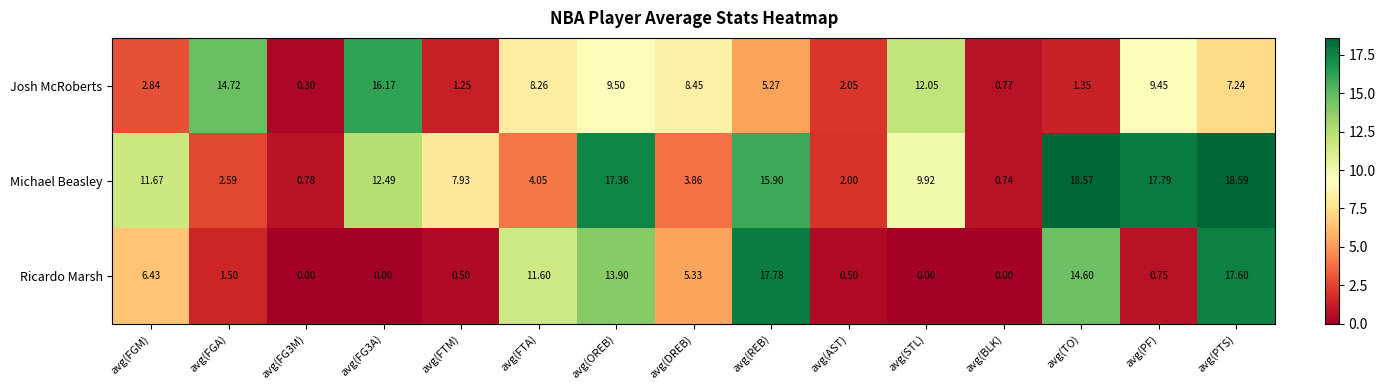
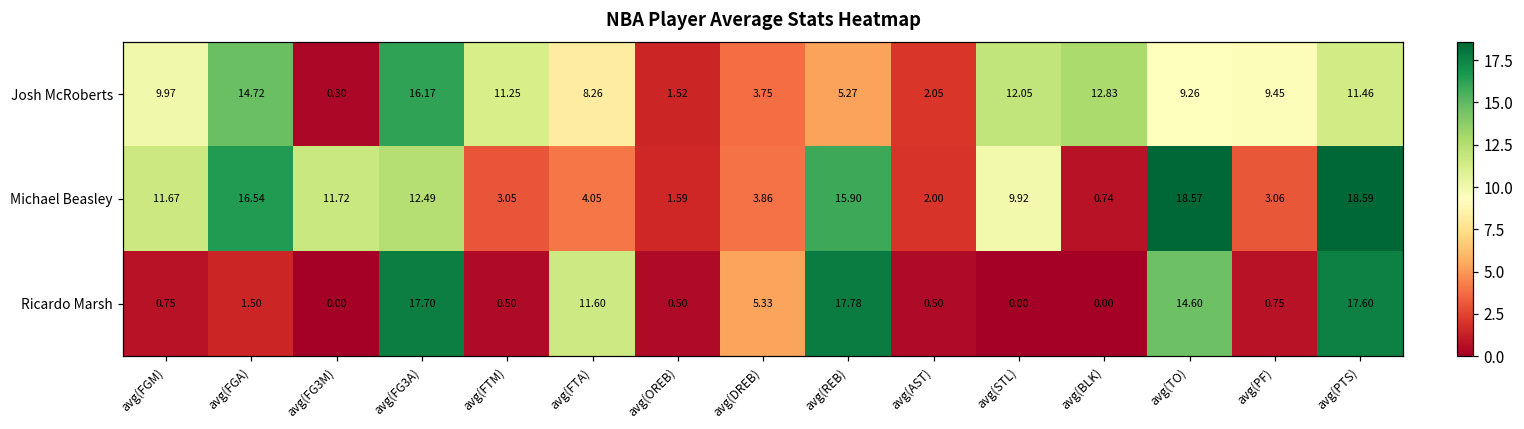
Josh McRoberts, avg(FGM): 2.84 -> 9.97
Josh McRoberts, avg(FTM): 1.25 -> 11.25
Josh McRoberts, avg(OREB): 9.50 -> 1.52
Josh McRoberts, avg(DREB): 8.45 -> 3.75
Josh McRoberts, avg(BLK): 0.77 -> 12.83
Josh McRoberts, avg(TO): 1.35 -> 9.26
Josh McRoberts, avg(PTS): 7.24 -> 11.46
Michael Beasley, avg(FGA): 2.59 -> 16.54
Michael Beasley, avg(FG3M): 0.78 -> 11.72
Michael Beasley, avg(FTM): 7.93 -> 3.05
Michael Beasley, avg(OREB): 17.36 -> 1.59
Michael Beasley, avg(PF): 17.79 -> 3.06
Ricardo Marsh, avg(FGM): 6.43 -> 0.75
Ricardo Marsh, avg(FG3A): 0.00 -> 17.70
Ricardo Marsh, avg(OREB): 13.90 -> 0.50
